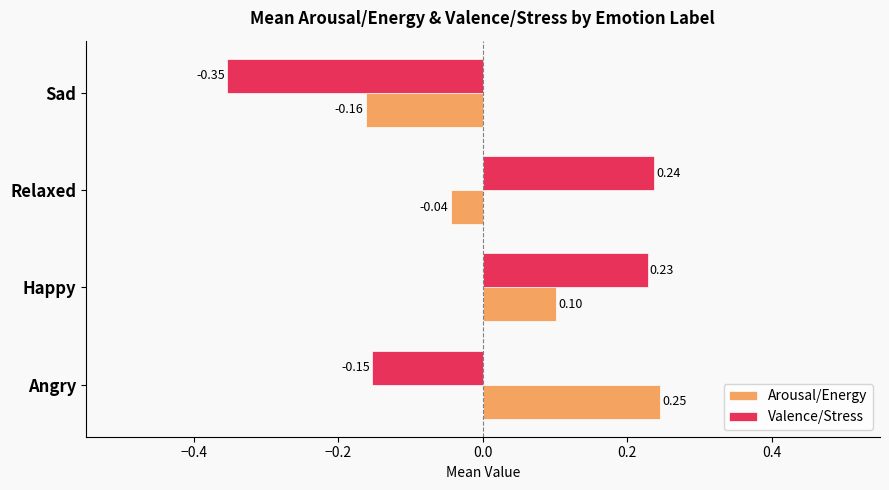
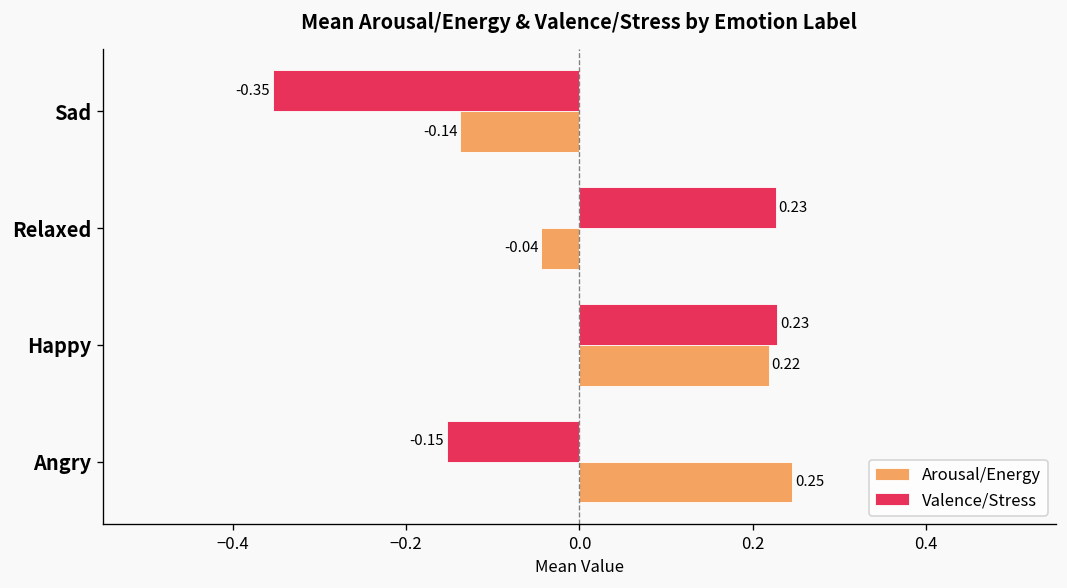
Arousal/Energy, Sad: -0.16 -> -0.14
Valence/Stress, Relaxed: 0.24 -> 0.23
Arousal/Energy, Happy: 0.10 -> 0.22
